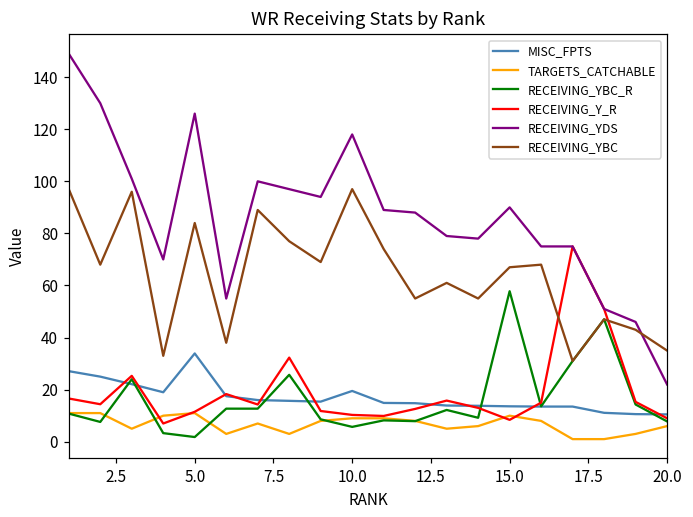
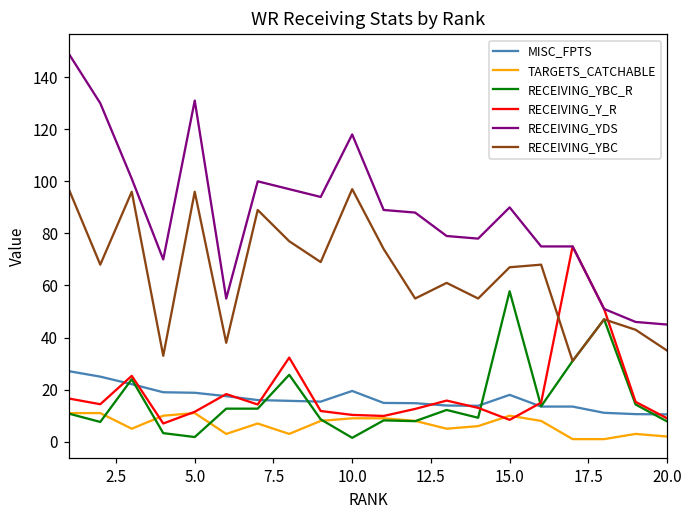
MISC_FPTS, 5.0: 34 -> 19
RECEIVING_YDS, 5.0: 126 -> 131
RECEIVING_YBC, 5.0: 84 -> 96
RECEIVING_YBC_R, 10.0: 6 -> 2
MISC_FPTS, 15.0: 14 -> 18
TARGETS_CATCHABLE, 20.0: 6 -> 2
RECEIVING_YDS, 20.0: 22 -> 45
